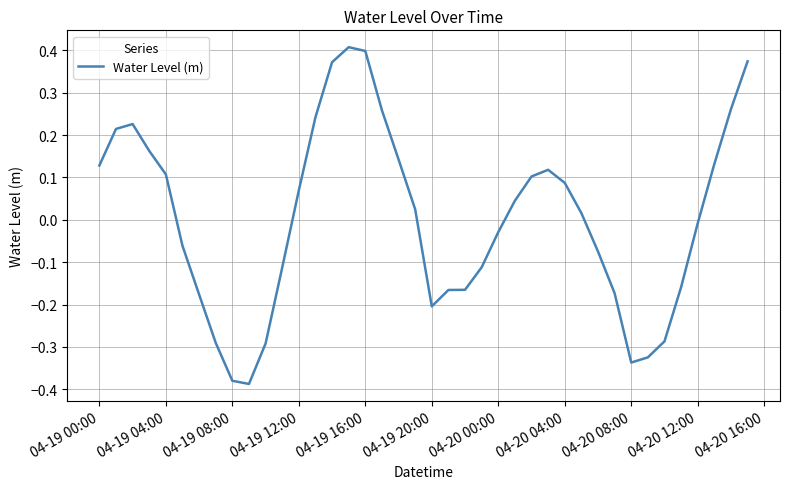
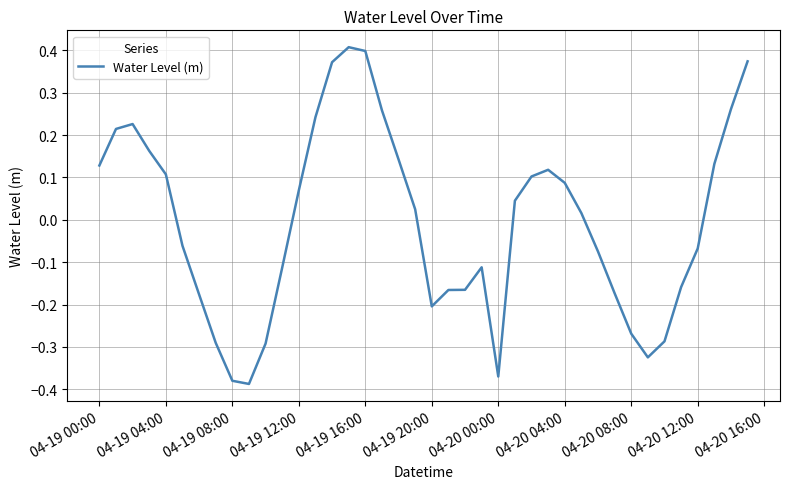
04-20 00:00: -0.03 -> -0.37
04-20 08:00: -0.34 -> -0.27
04-20 12:00: -0.01 -> -0.07
